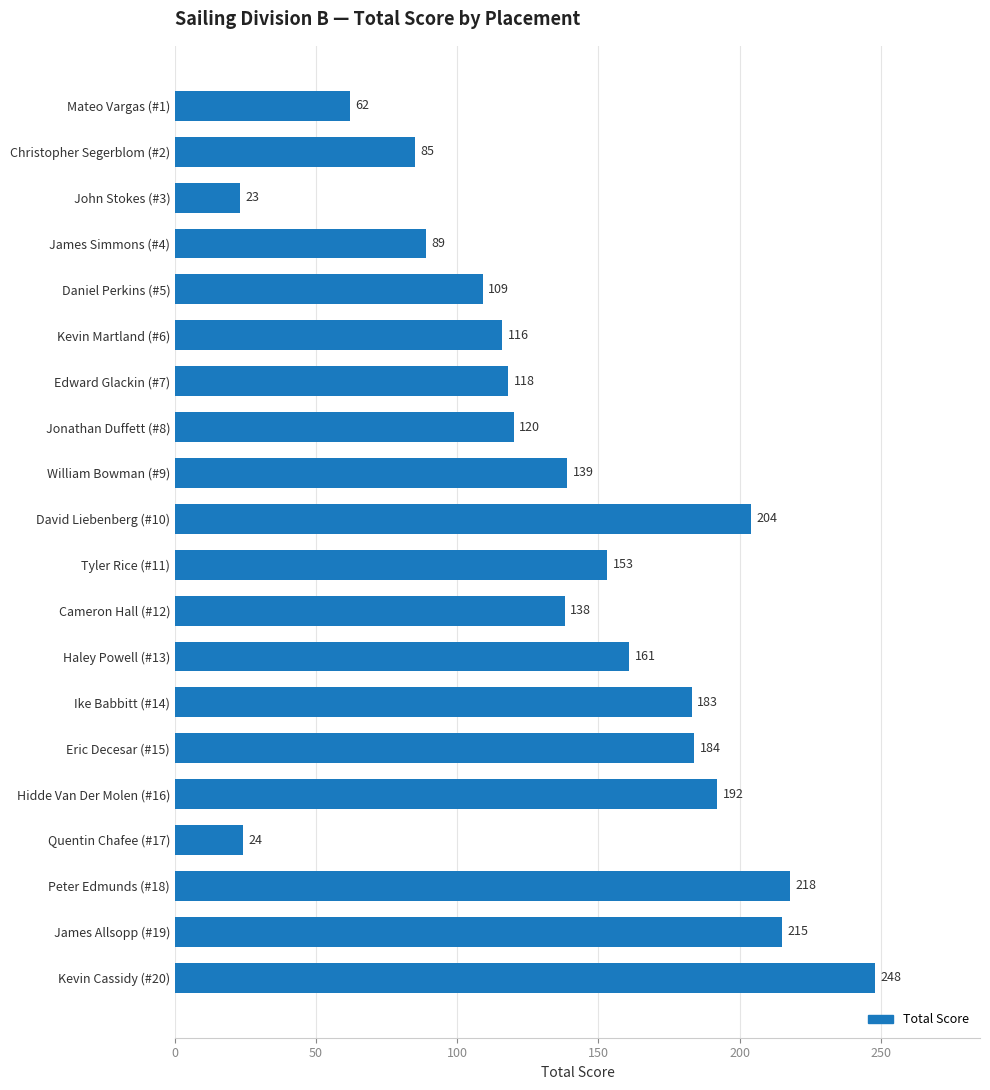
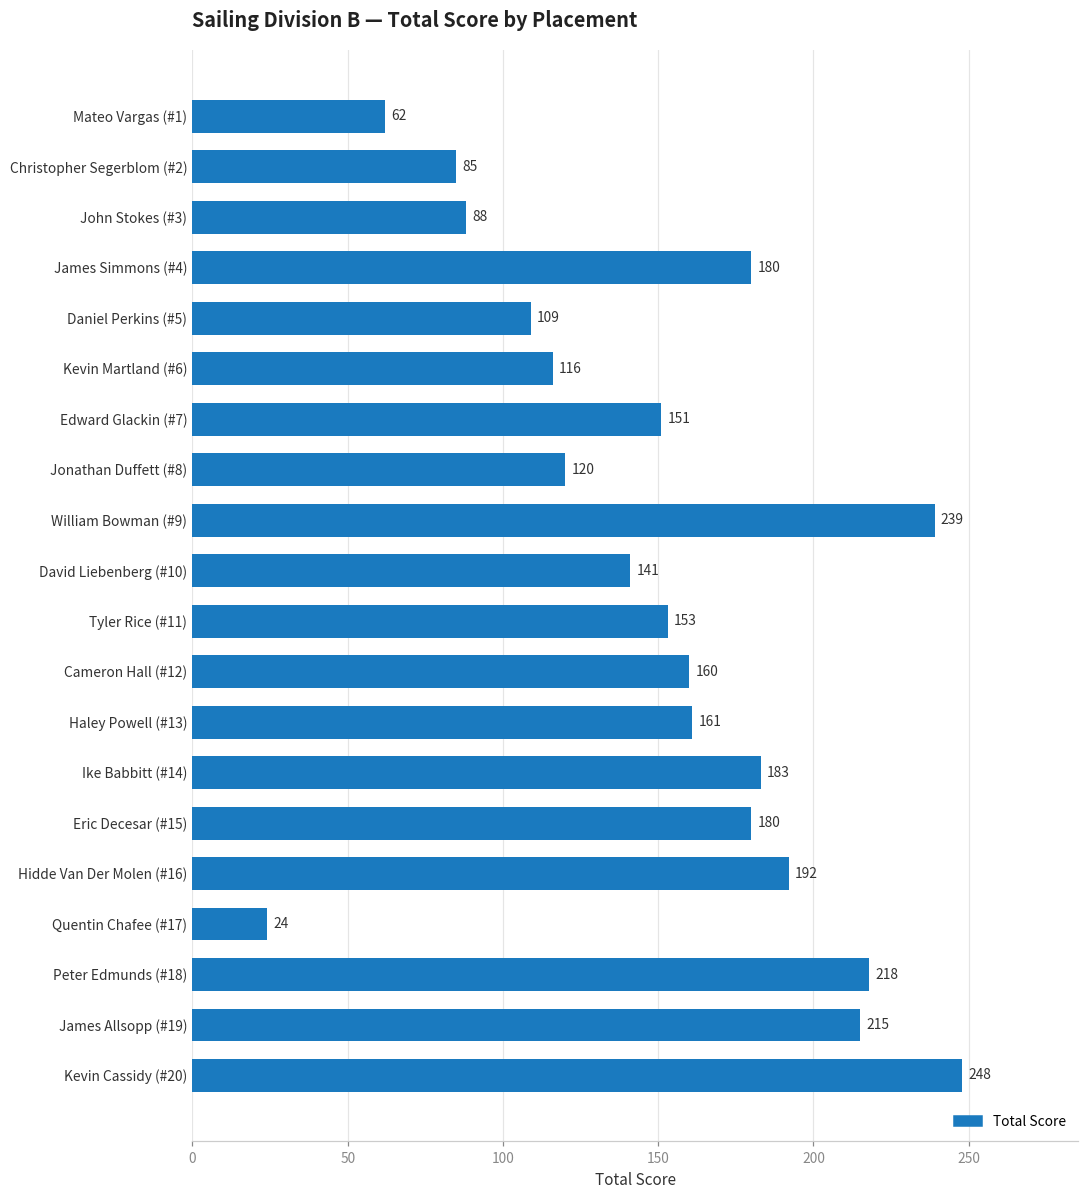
John Stokes (#3): 23 -> 88
James Simmons (#4): 89 -> 180
Edward Glackin (#7): 118 -> 151
William Bowman (#9): 139 -> 239
David Liebenberg (#10): 204 -> 141
Cameron Hall (#12): 138 -> 160
Eric Decesar (#15): 184 -> 180
